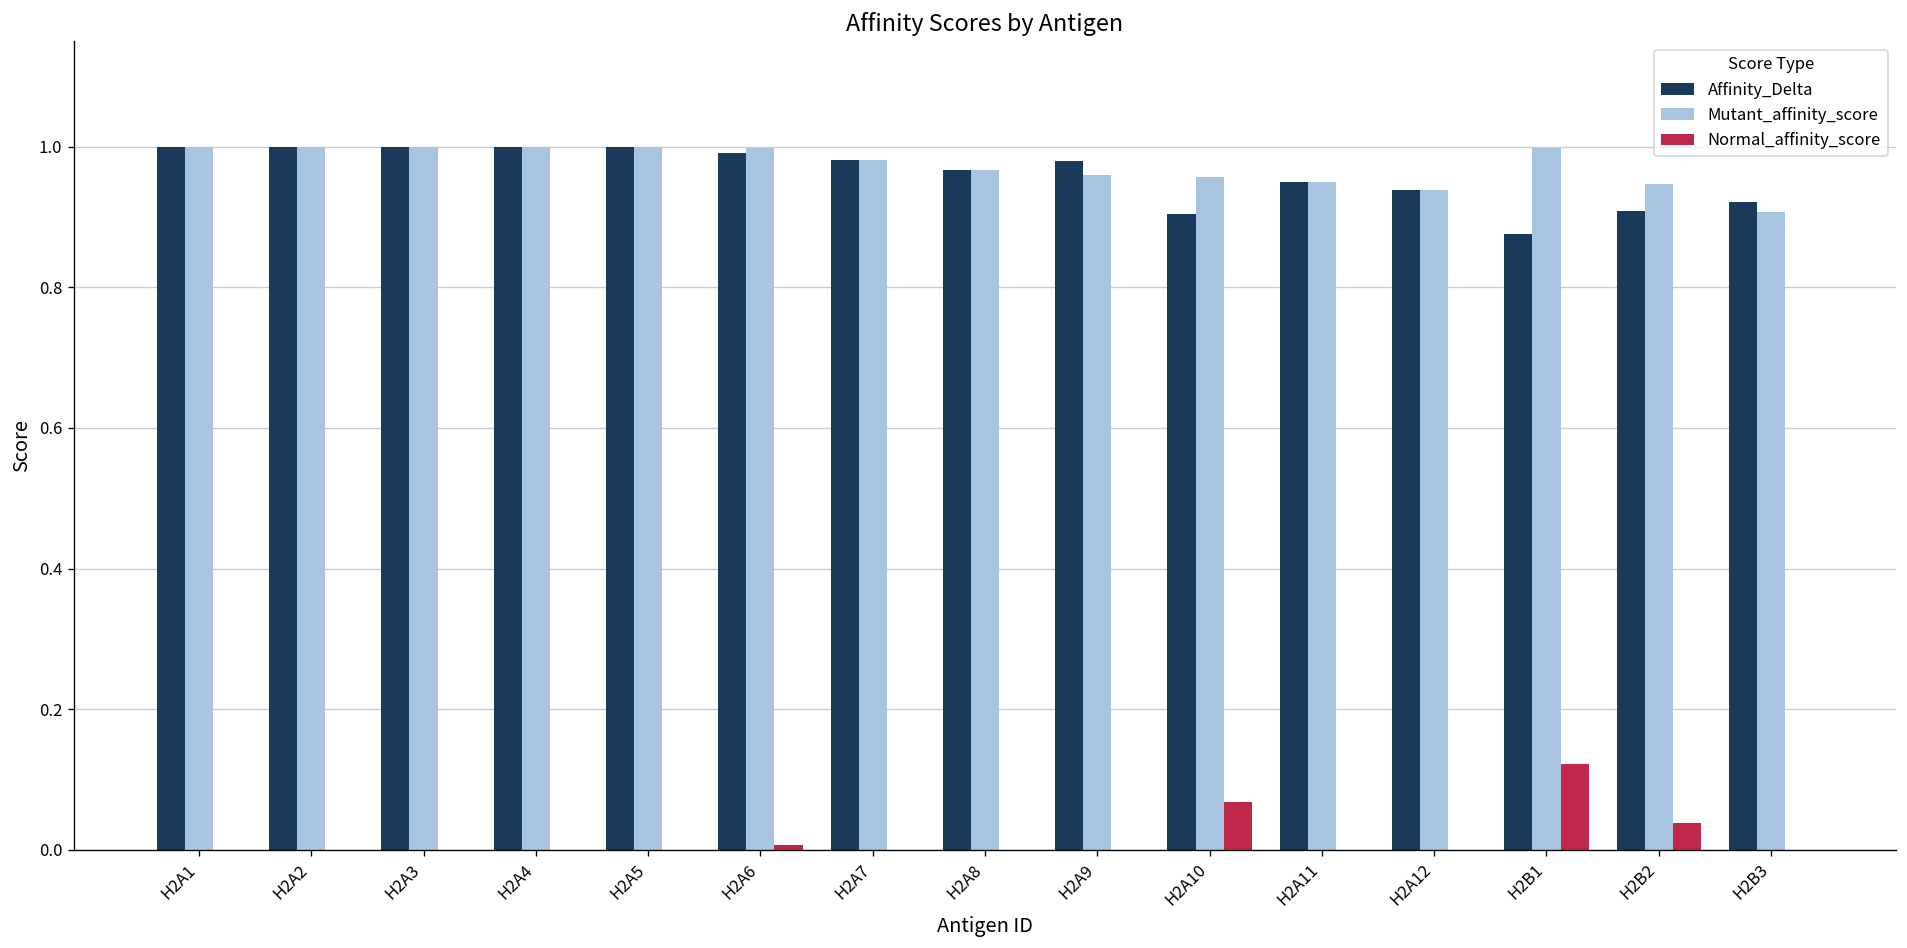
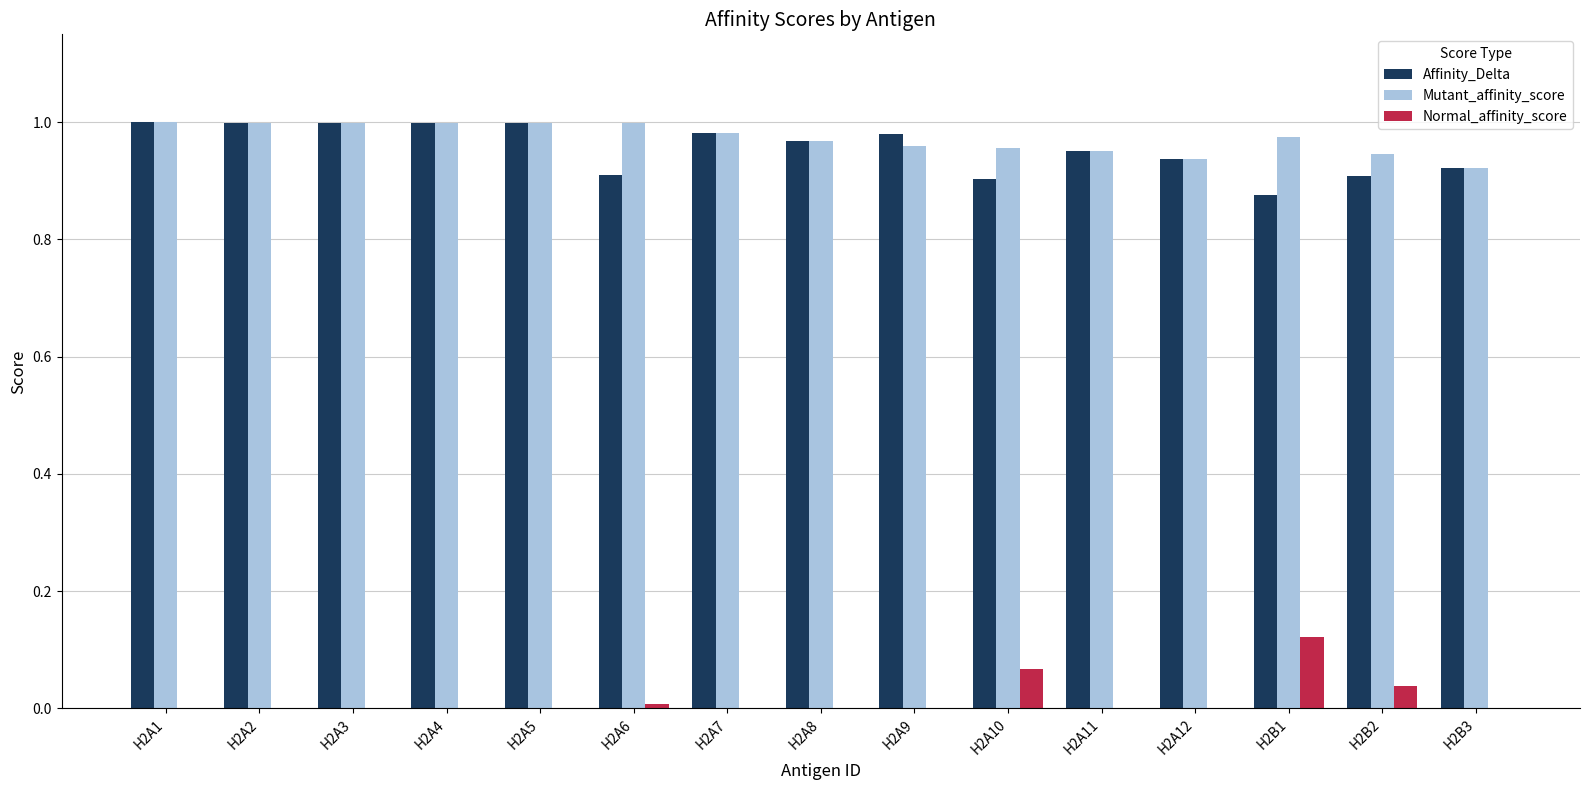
Affinity_Delta, H2A6: 0.99 -> 0.91
Mutant_affinity_score, H2B1: 1.00 -> 0.97
Mutant_affinity_score, H2B3: 0.91 -> 0.92
